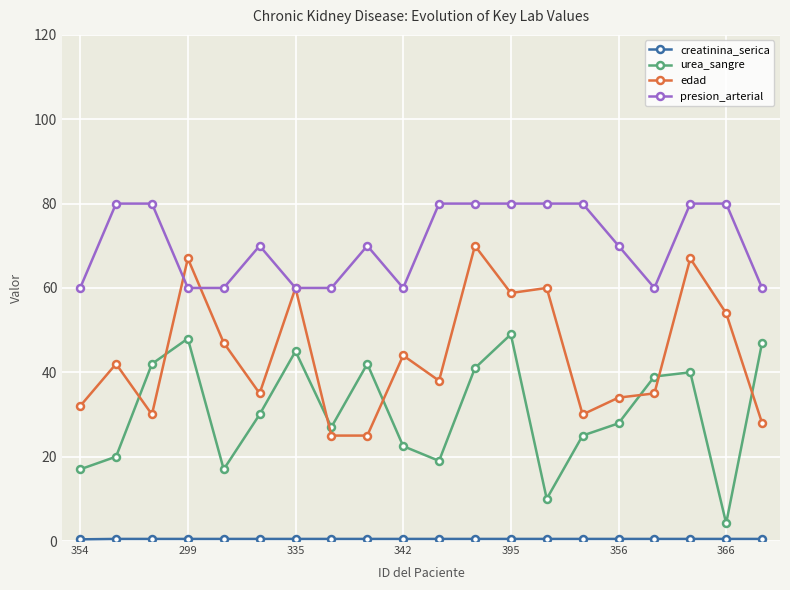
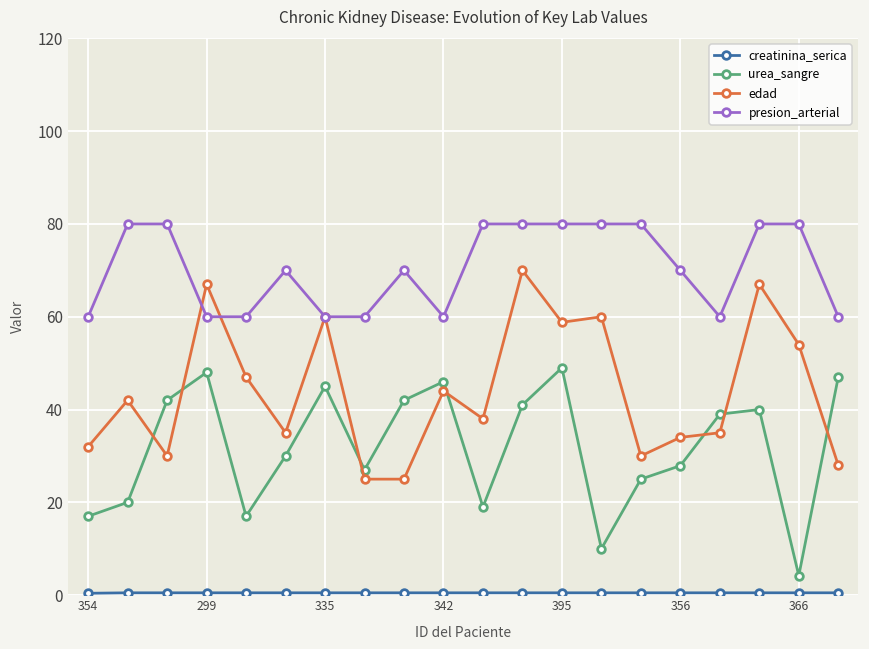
urea_sangre, 342: 23 -> 46
